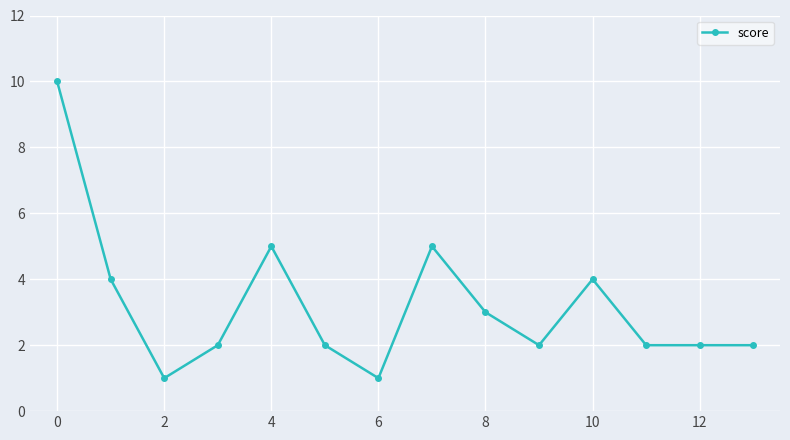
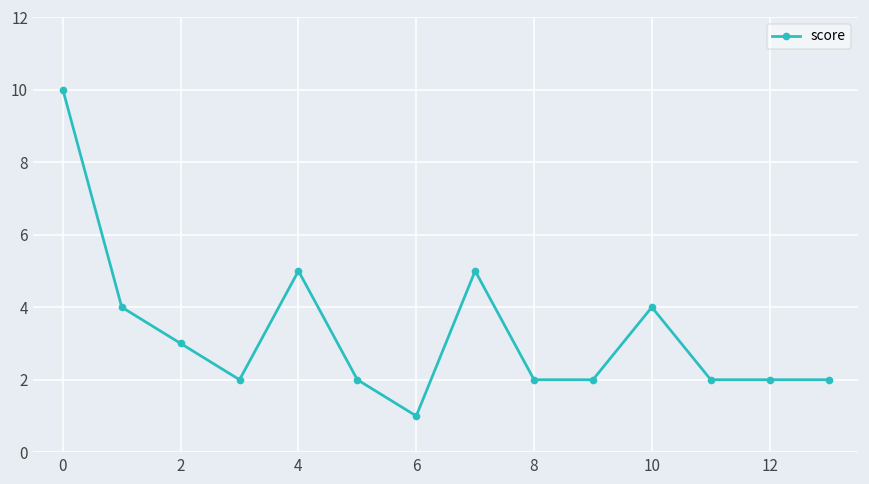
2: 1 -> 3
8: 3 -> 2
